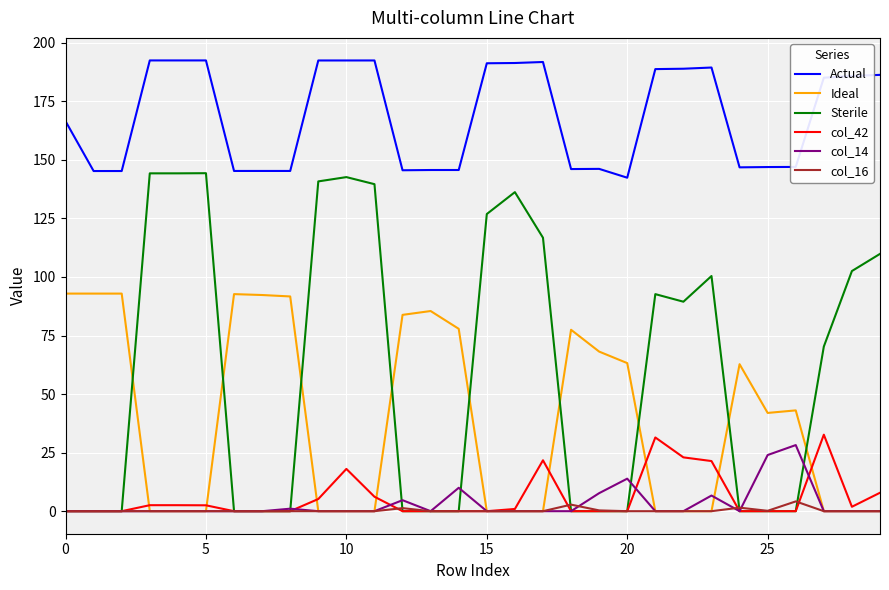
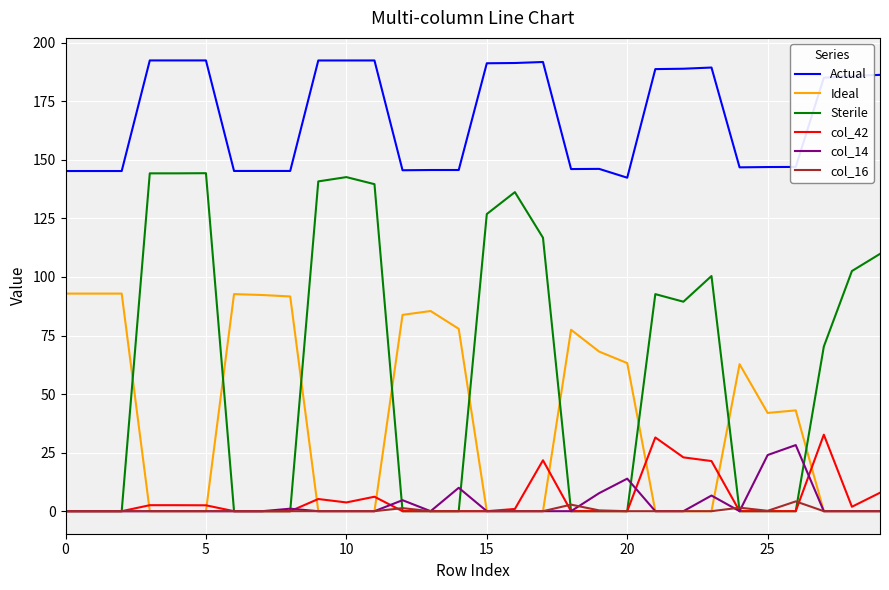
Actual, 0: 167 -> 145
col_42, 10: 18 -> 4
